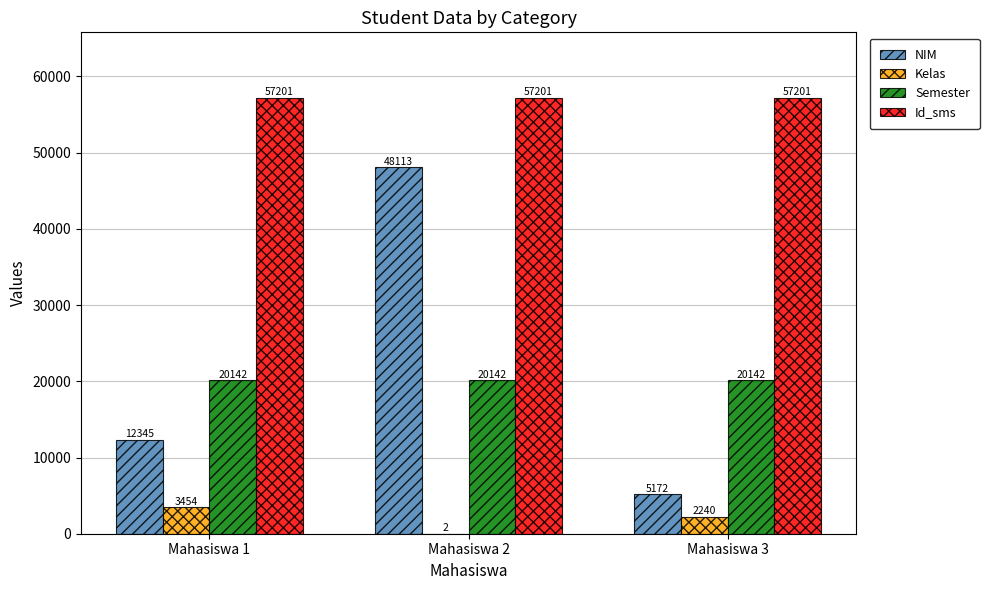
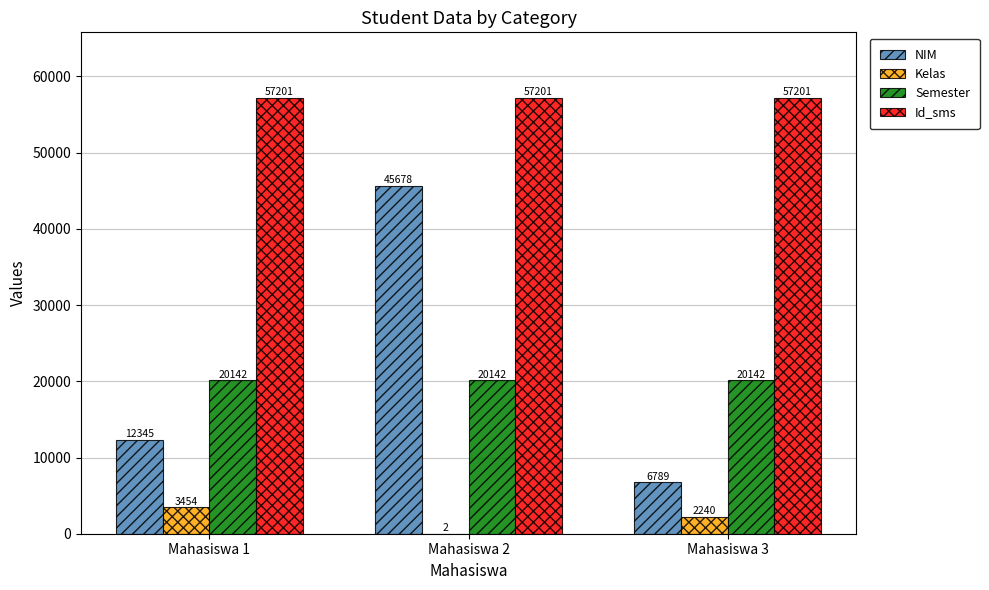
NIM, Mahasiswa 2: 48113 -> 45678
NIM, Mahasiswa 3: 5172 -> 6789
